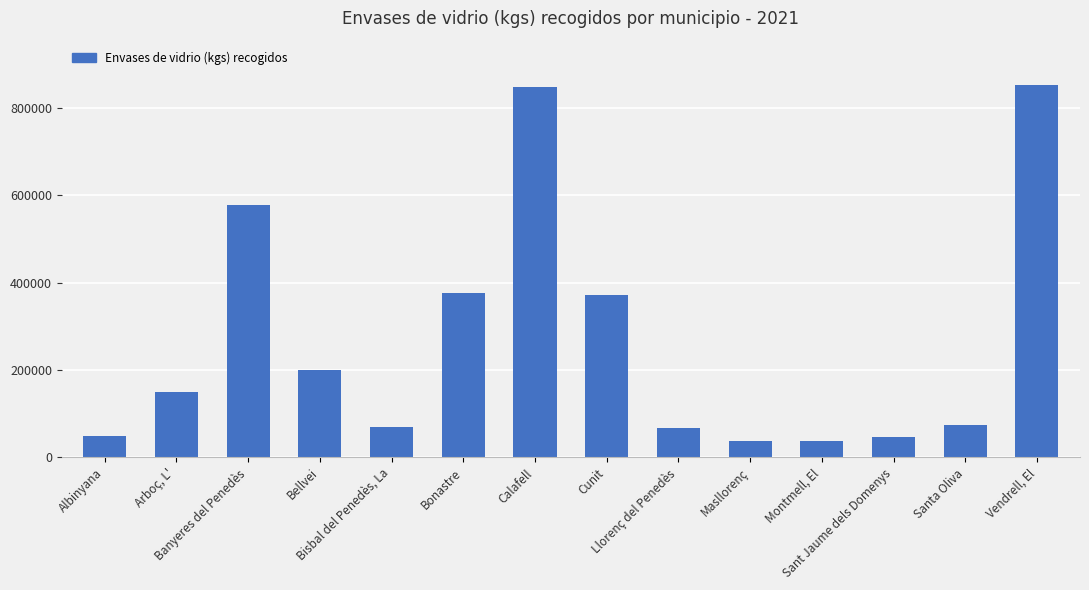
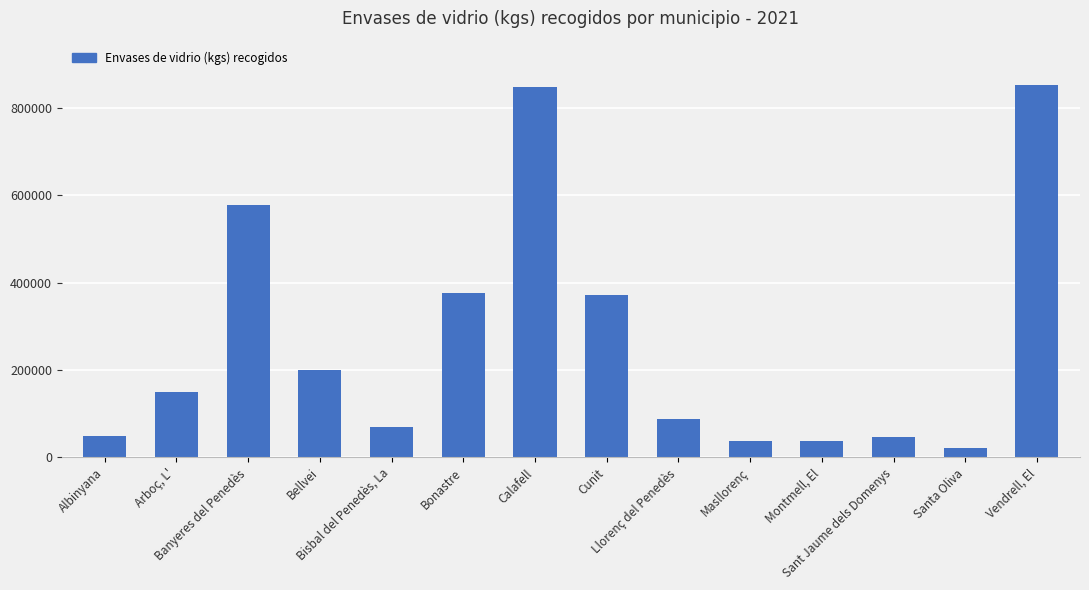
Llorenç del Penedès: 70000 -> 90000
Santa Oliva: 70000 -> 20000
